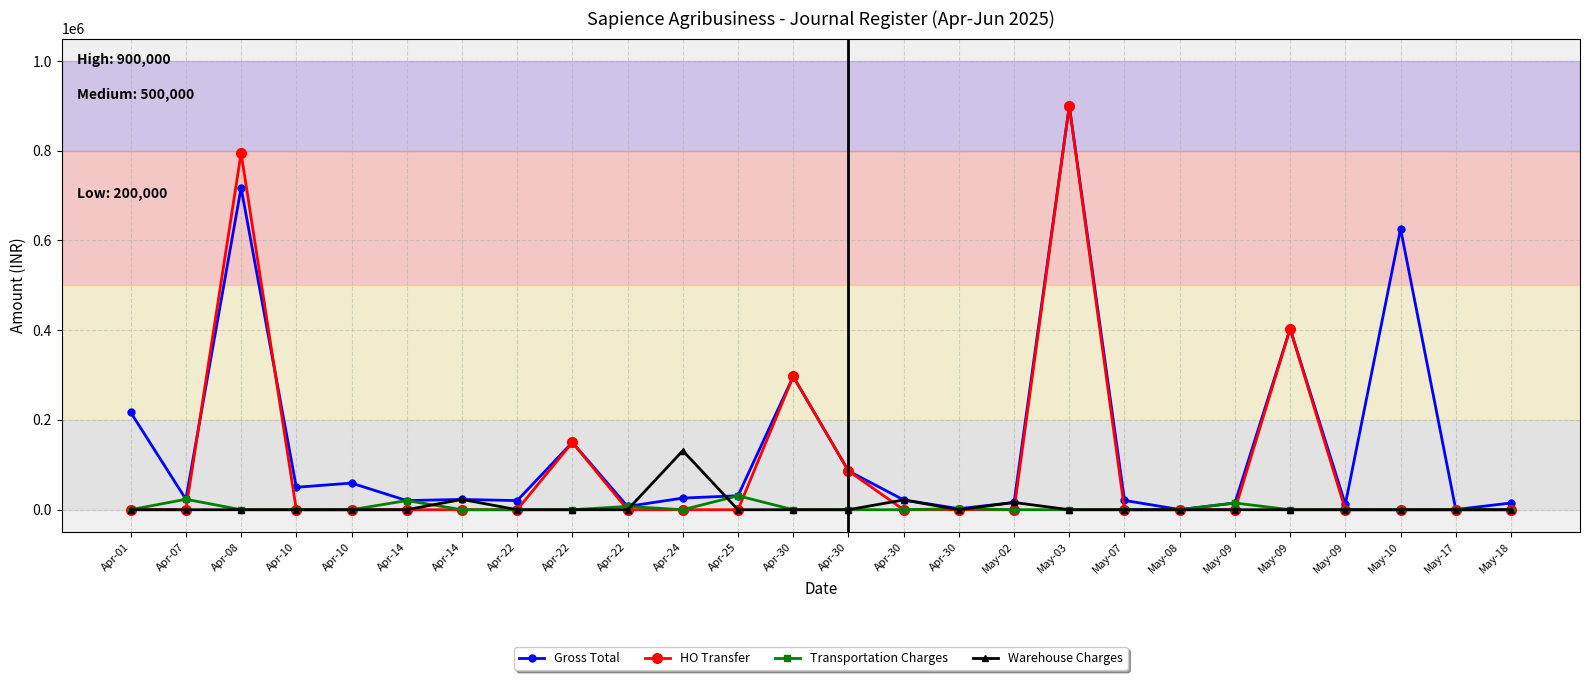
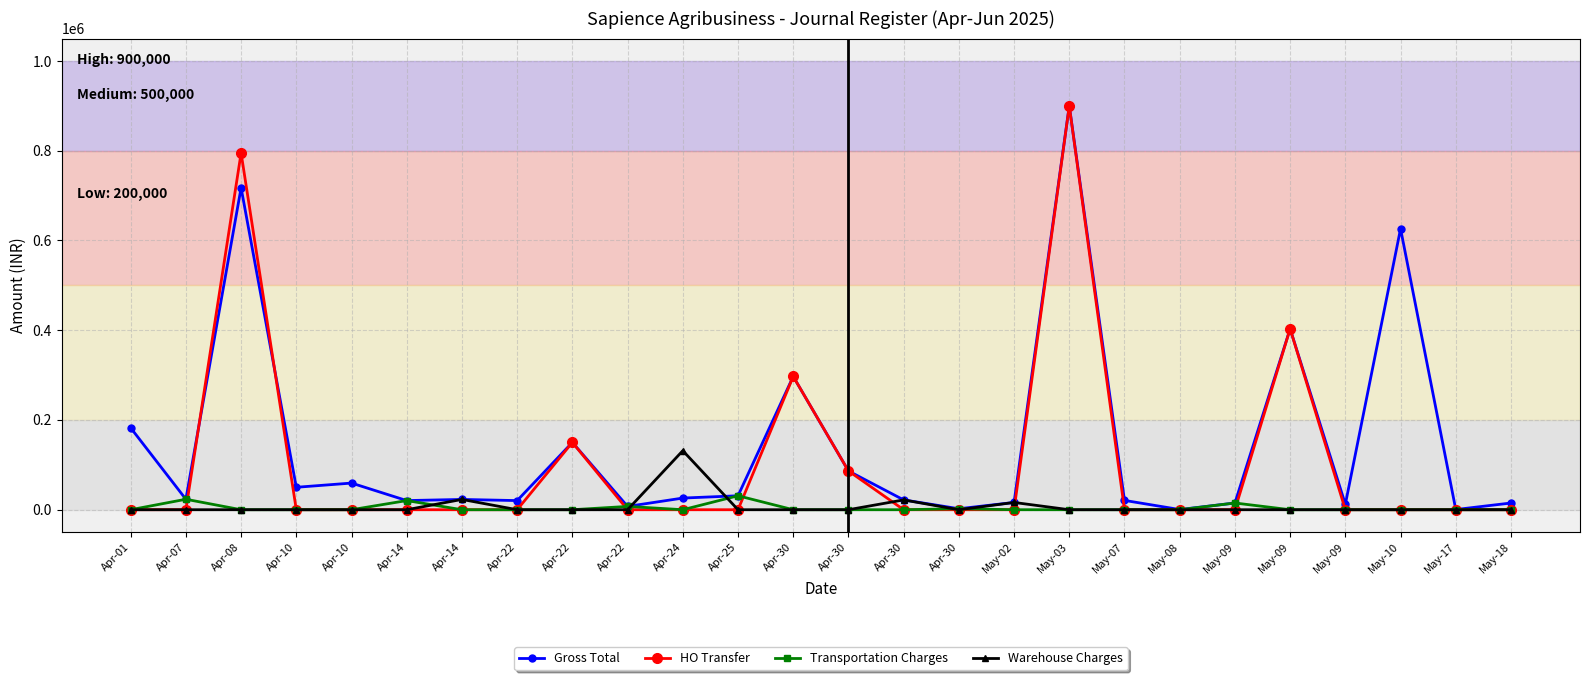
Gross Total, Apr-01: 220000 -> 180000
